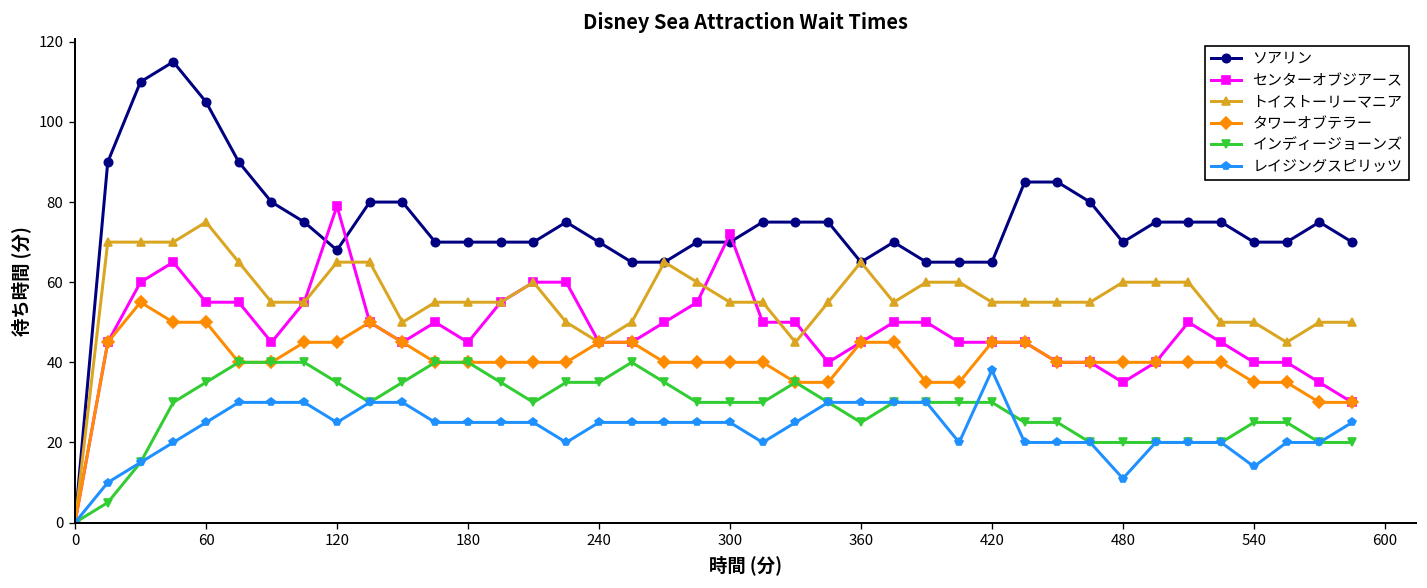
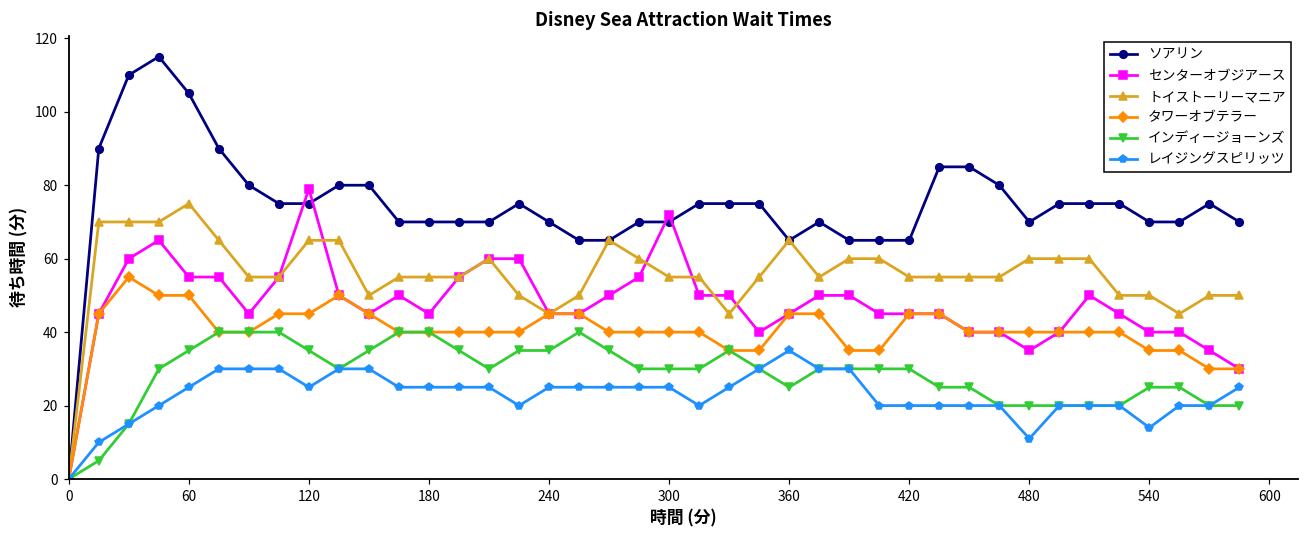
ソアリン, 120: 68 -> 75
レイジングスピリッツ, 360: 30 -> 35
レイジングスピリッツ, 420: 38 -> 20
